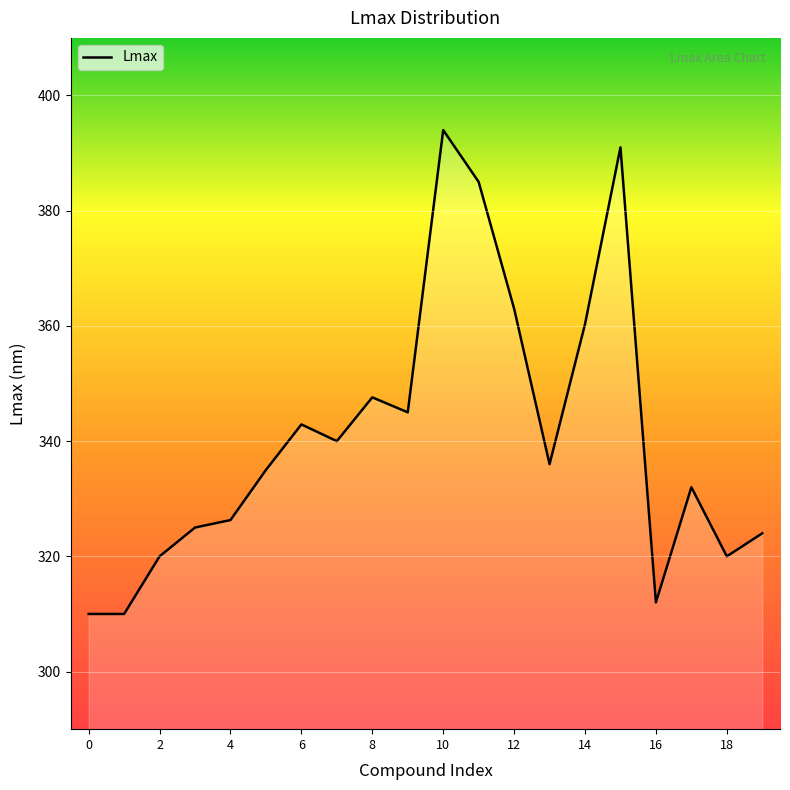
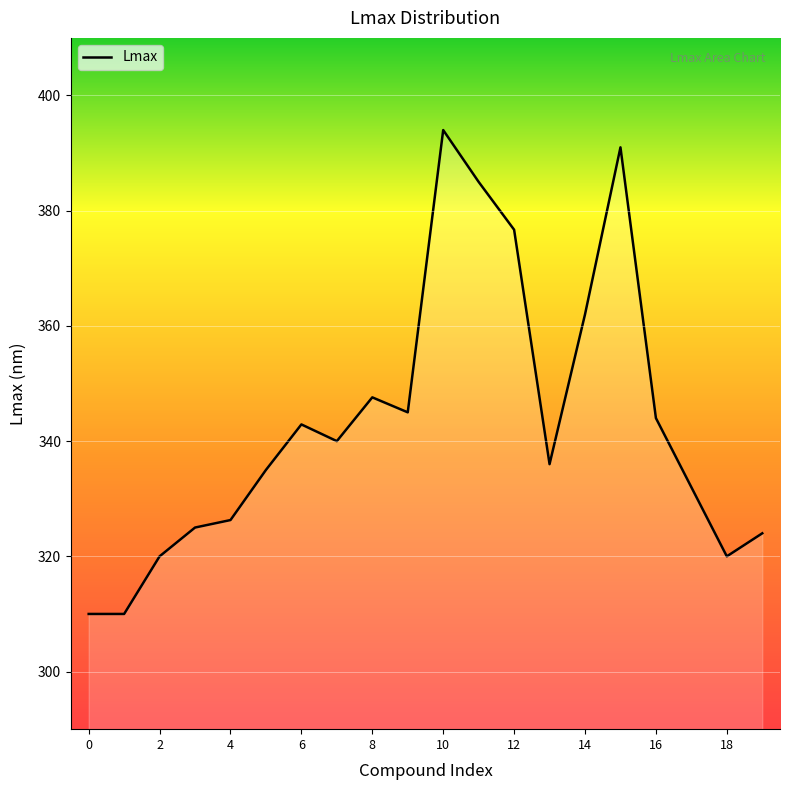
12: 363 -> 377
14: 360 -> 362
16: 312 -> 344
